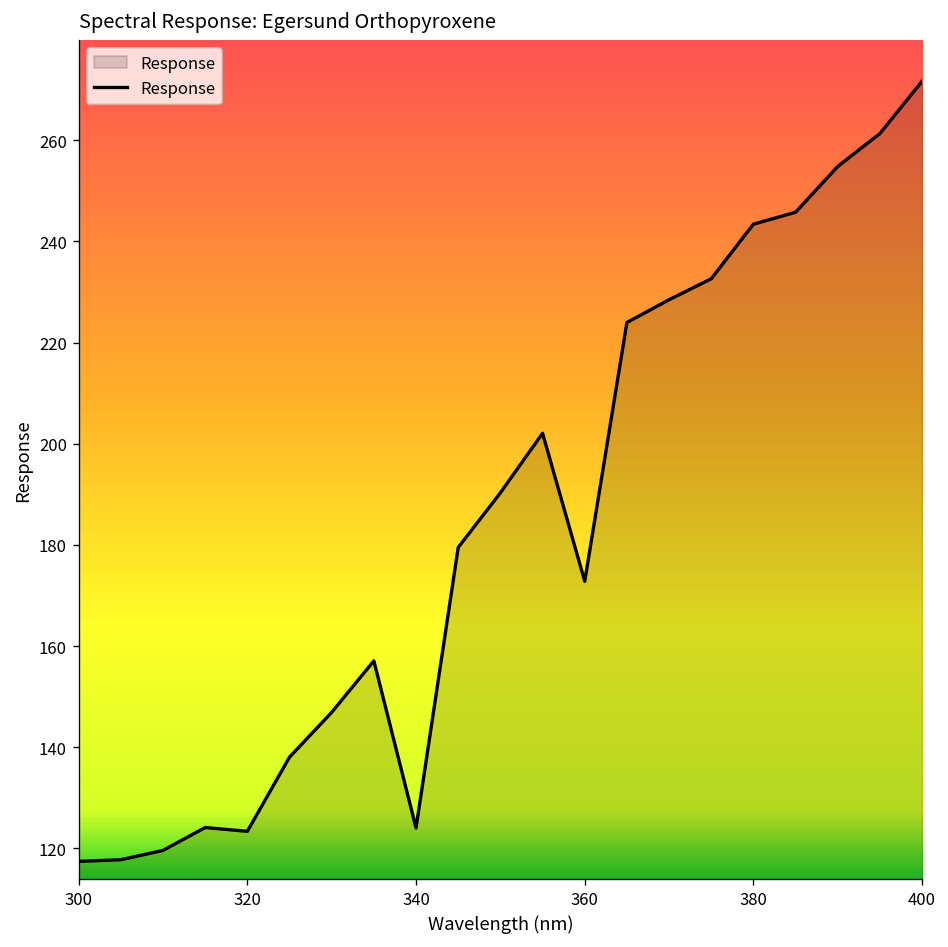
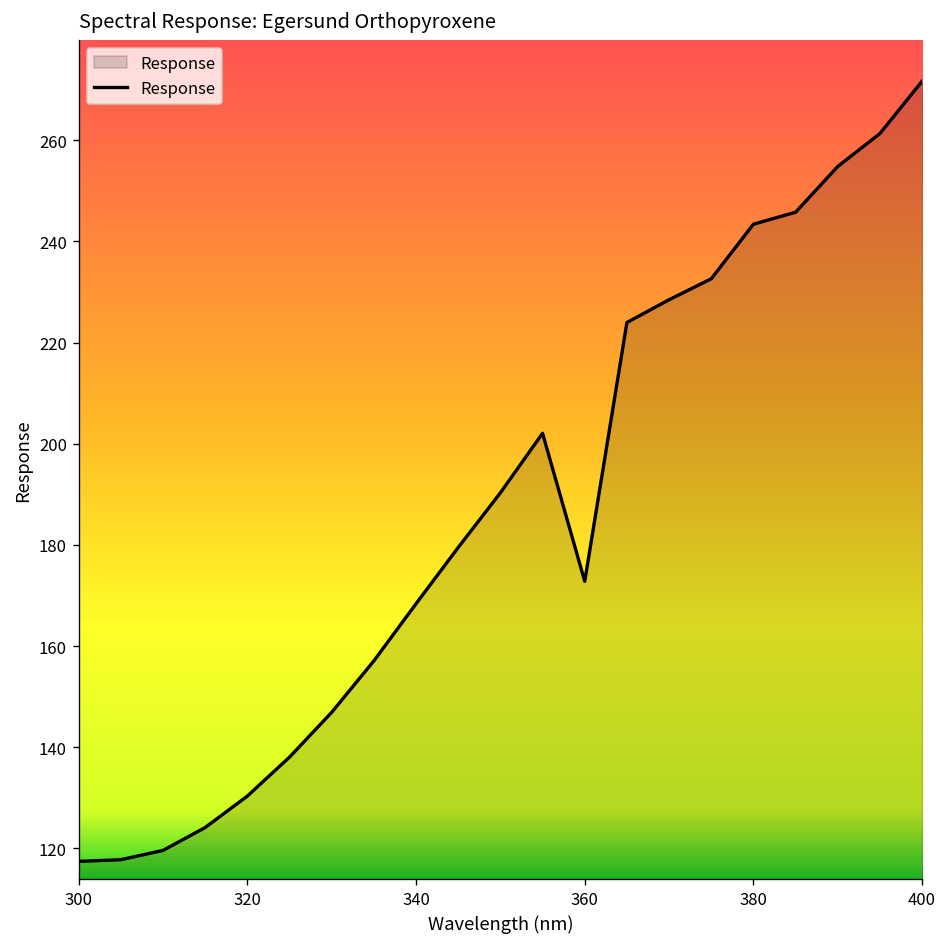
320: 123 -> 130
340: 124 -> 168
